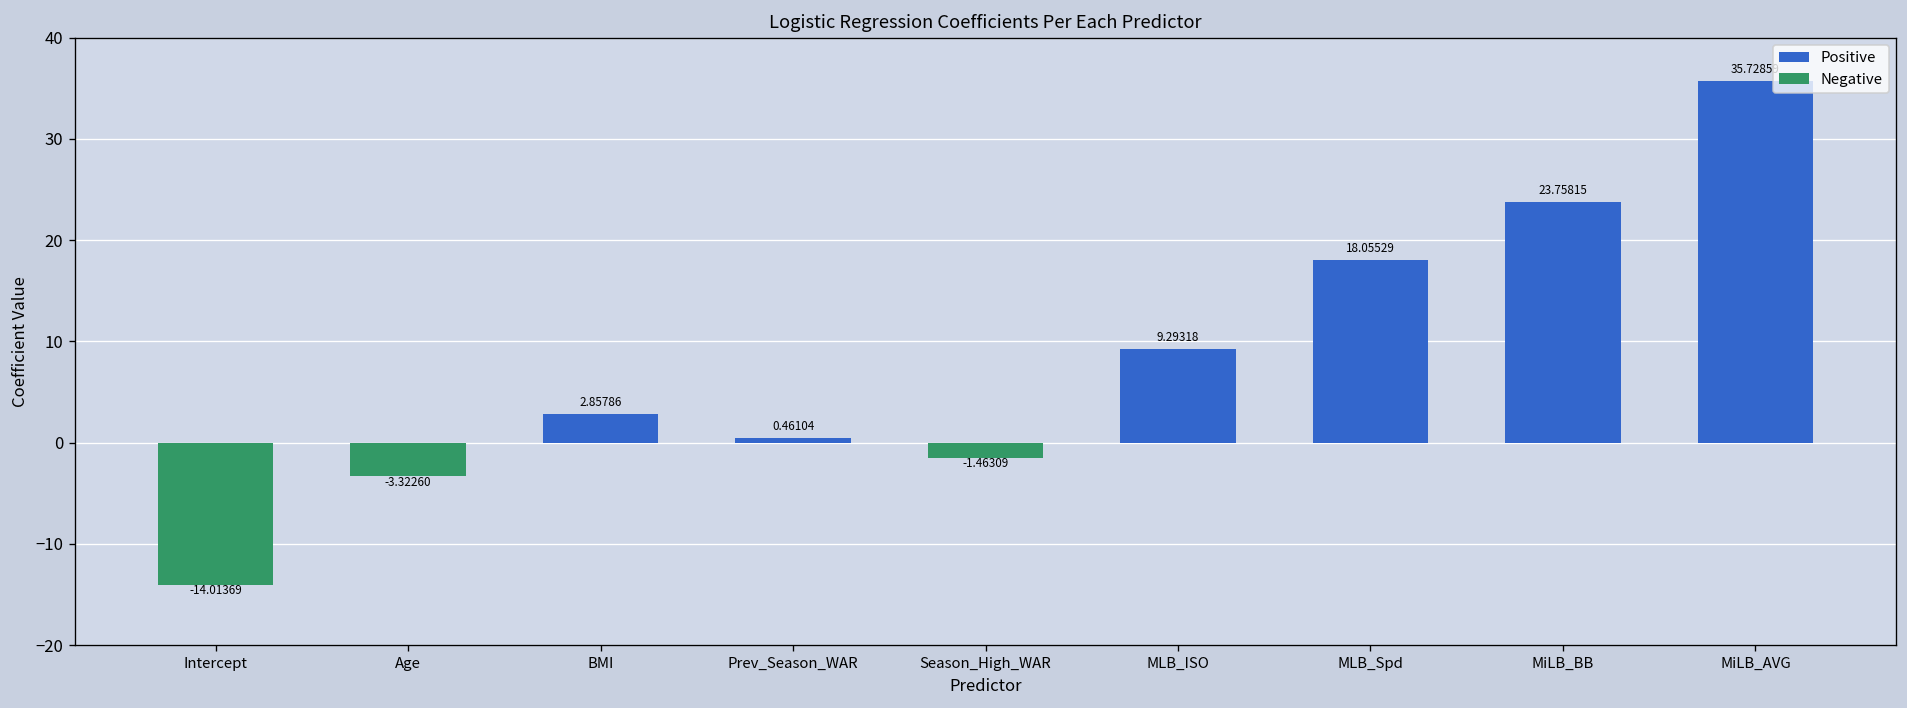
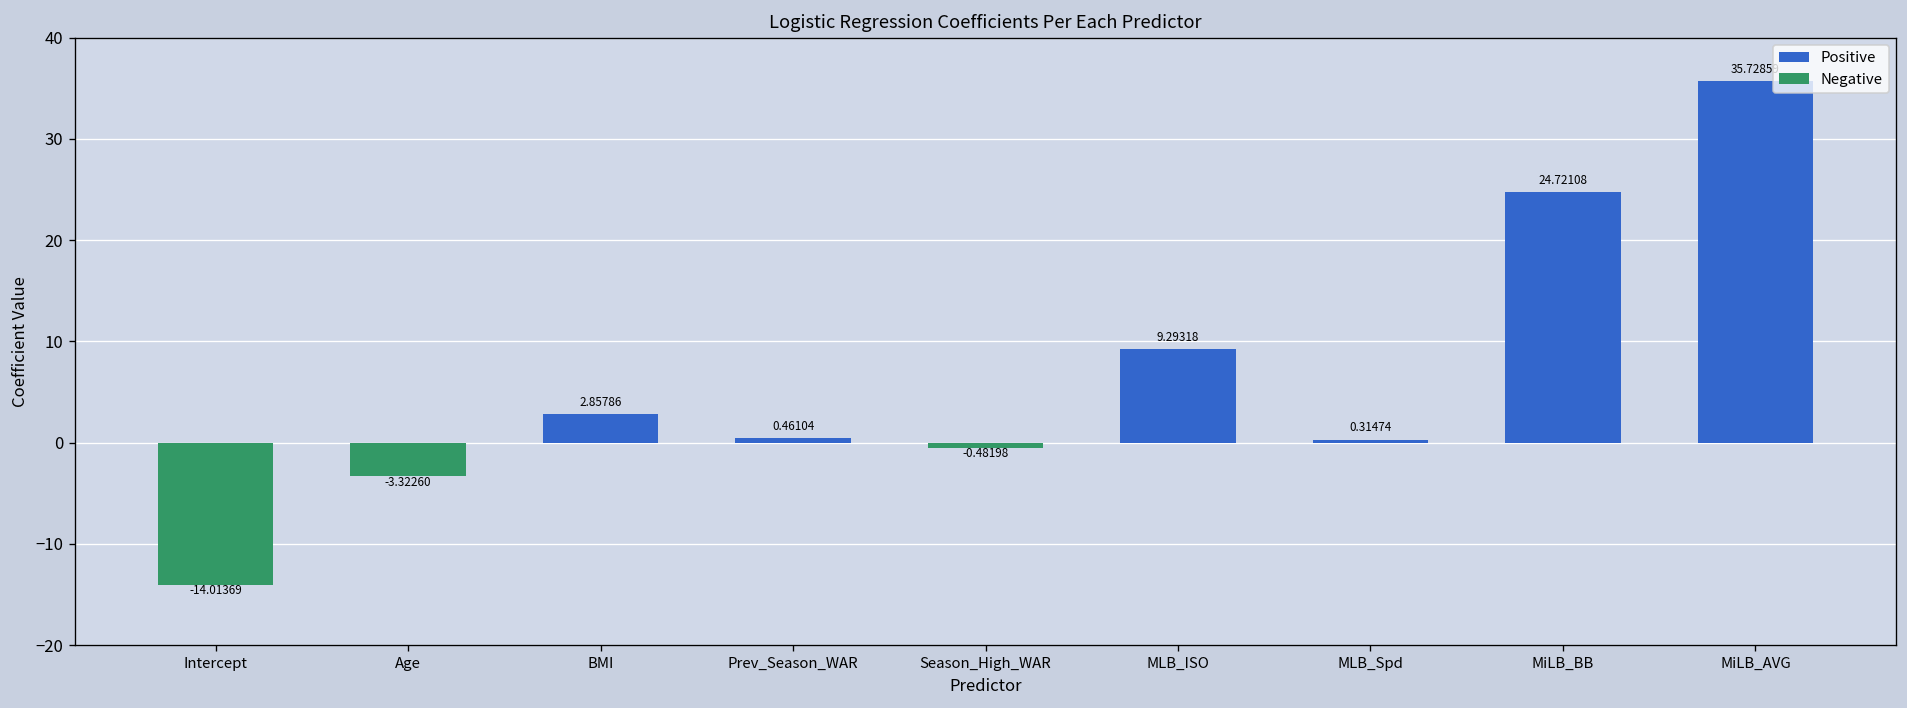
Season_High_WAR: -1.46309 -> -0.48198
MLB_Spd: 18.05529 -> 0.31474
MiLB_BB: 23.75815 -> 24.72108
